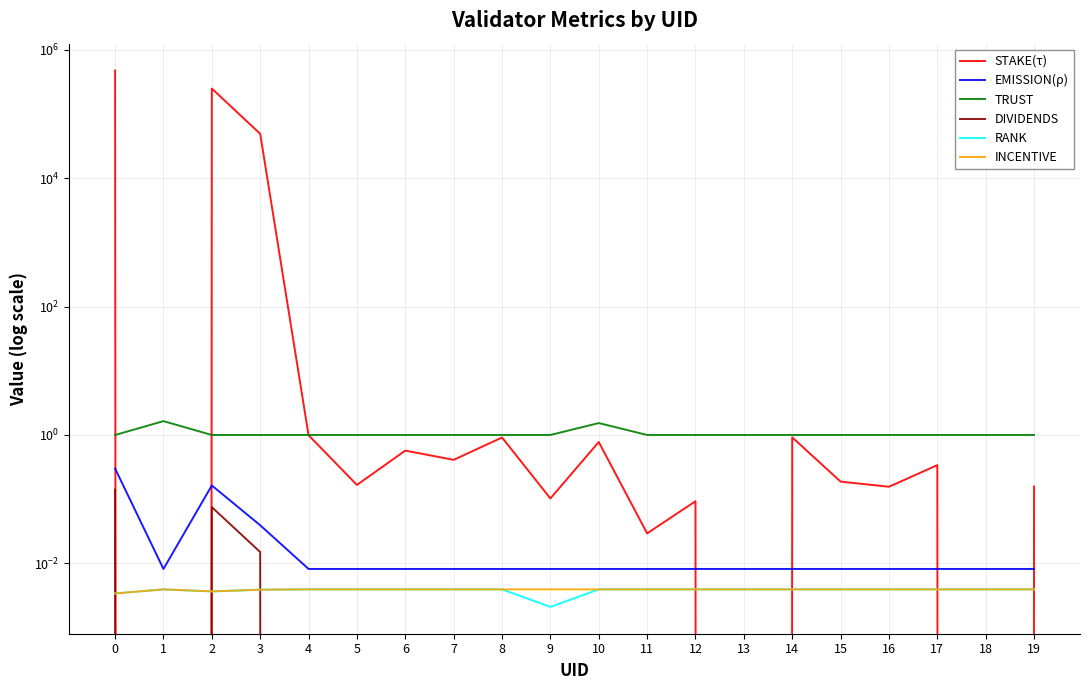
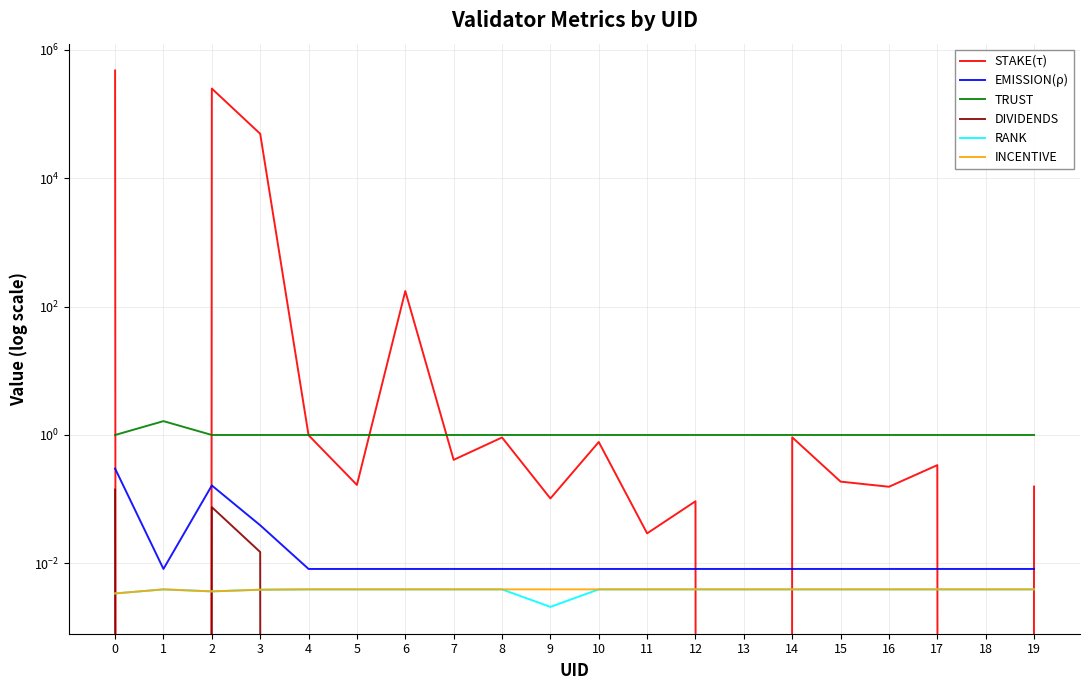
STAKE(τ), 6: 0.6 -> 170
TRUST, 10: 1.5 -> 1.0
